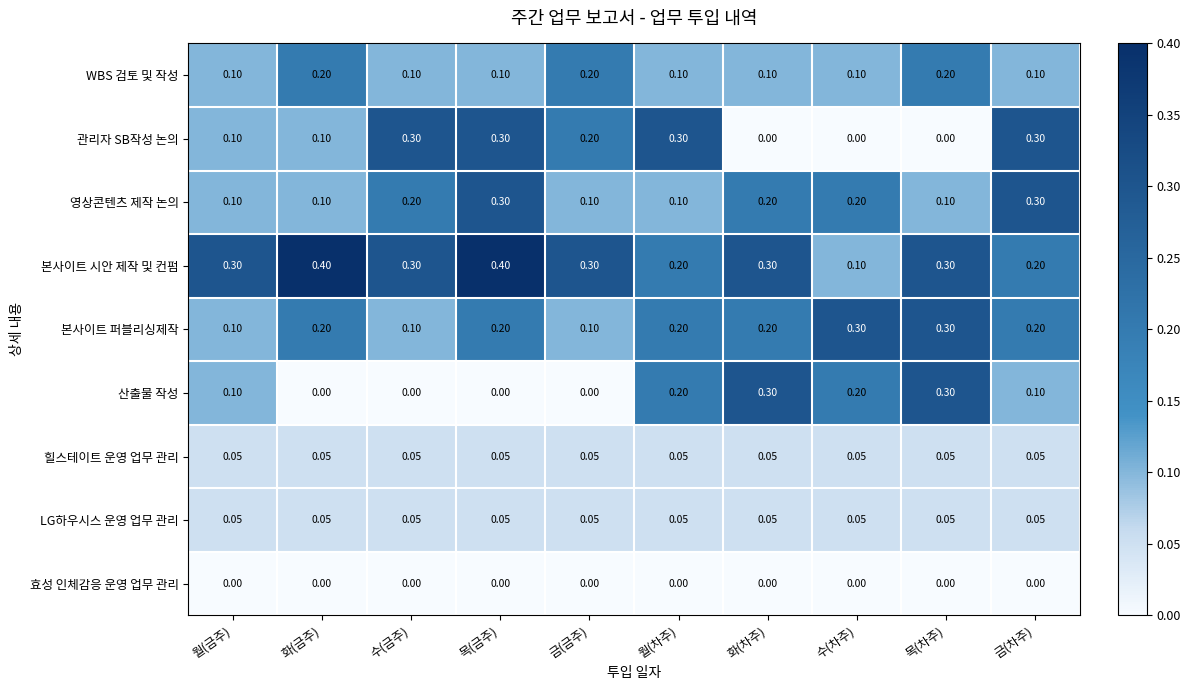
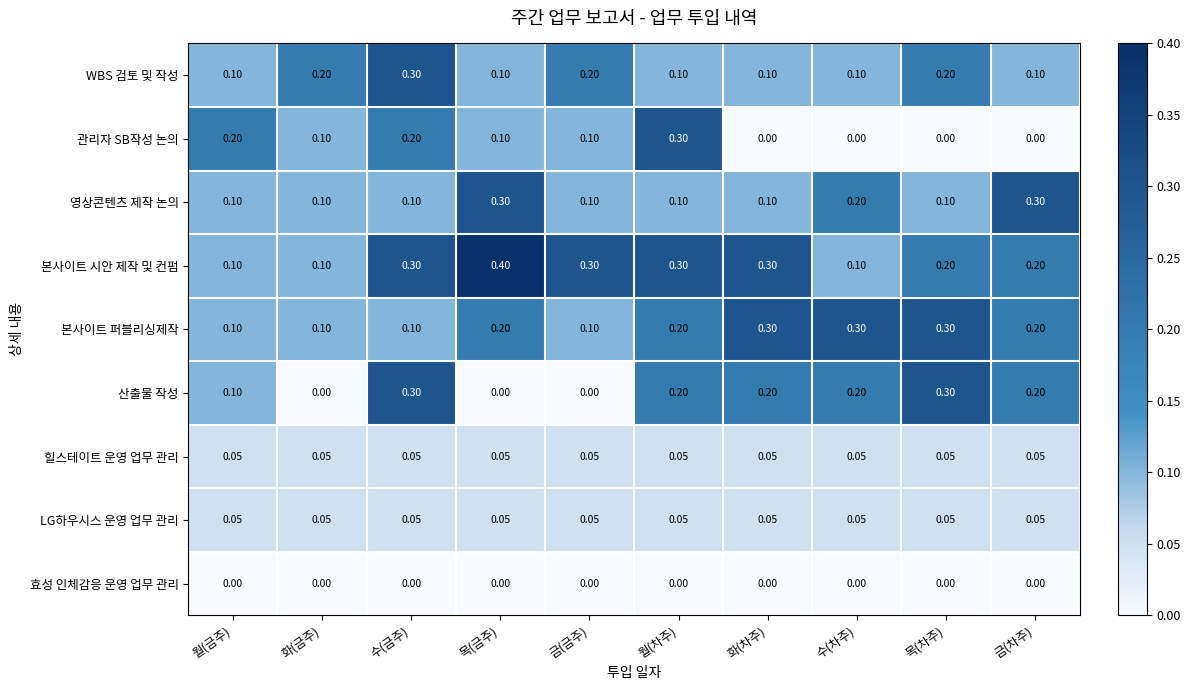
WBS 검토 및 작성, 수(금주): 0.10 -> 0.30
관리자 SB작성 논의, 월(금주): 0.10 -> 0.20
관리자 SB작성 논의, 수(금주): 0.30 -> 0.20
관리자 SB작성 논의, 목(금주): 0.30 -> 0.10
관리자 SB작성 논의, 금(금주): 0.20 -> 0.10
관리자 SB작성 논의, 금(차주): 0.30 -> 0.00
영상콘텐츠 제작 논의, 수(금주): 0.20 -> 0.10
영상콘텐츠 제작 논의, 화(차주): 0.20 -> 0.10
본사이트 시안 제작 및 컨펌, 월(금주): 0.30 -> 0.10
본사이트 시안 제작 및 컨펌, 화(금주): 0.40 -> 0.10
본사이트 시안 제작 및 컨펌, 월(차주): 0.20 -> 0.30
본사이트 시안 제작 및 컨펌, 목(차주): 0.30 -> 0.20
본사이트 퍼블리싱제작, 화(금주): 0.20 -> 0.10
본사이트 퍼블리싱제작, 화(차주): 0.20 -> 0.30
산출물 작성, 수(금주): 0.00 -> 0.30
산출물 작성, 화(차주): 0.30 -> 0.20
산출물 작성, 금(차주): 0.10 -> 0.20
